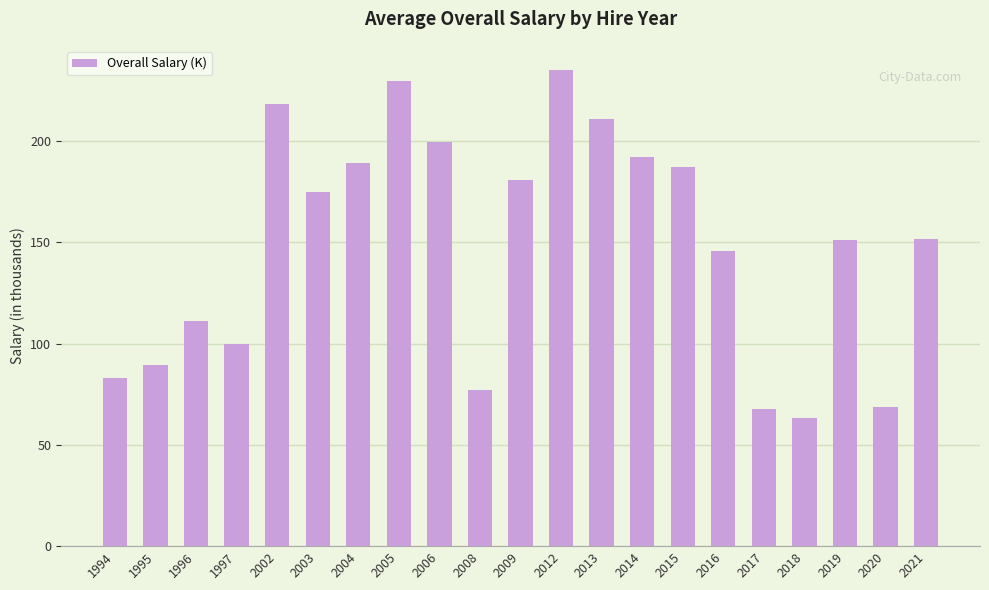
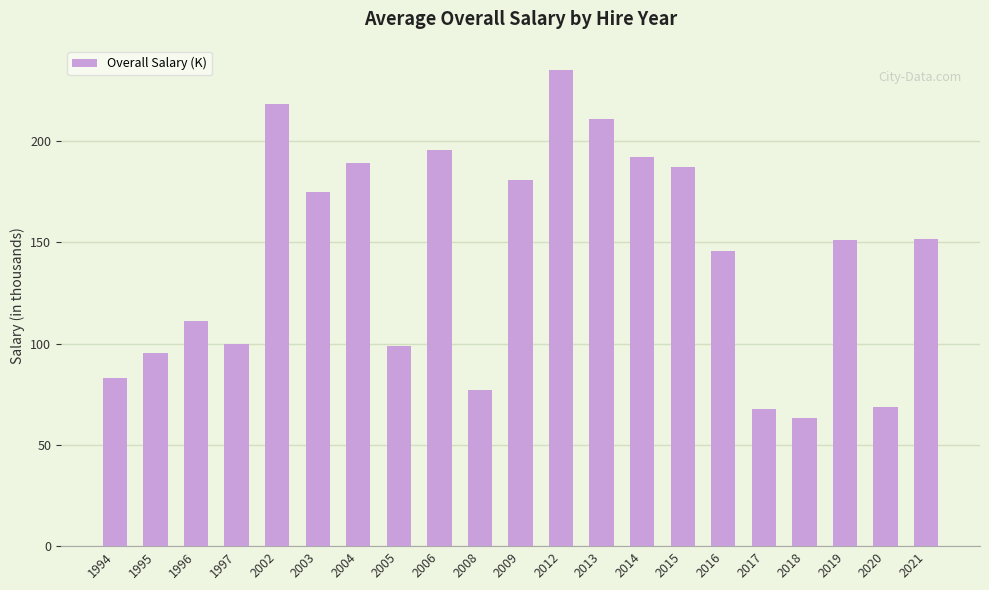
1995: 90 -> 95
2005: 230 -> 99
2006: 200 -> 196
